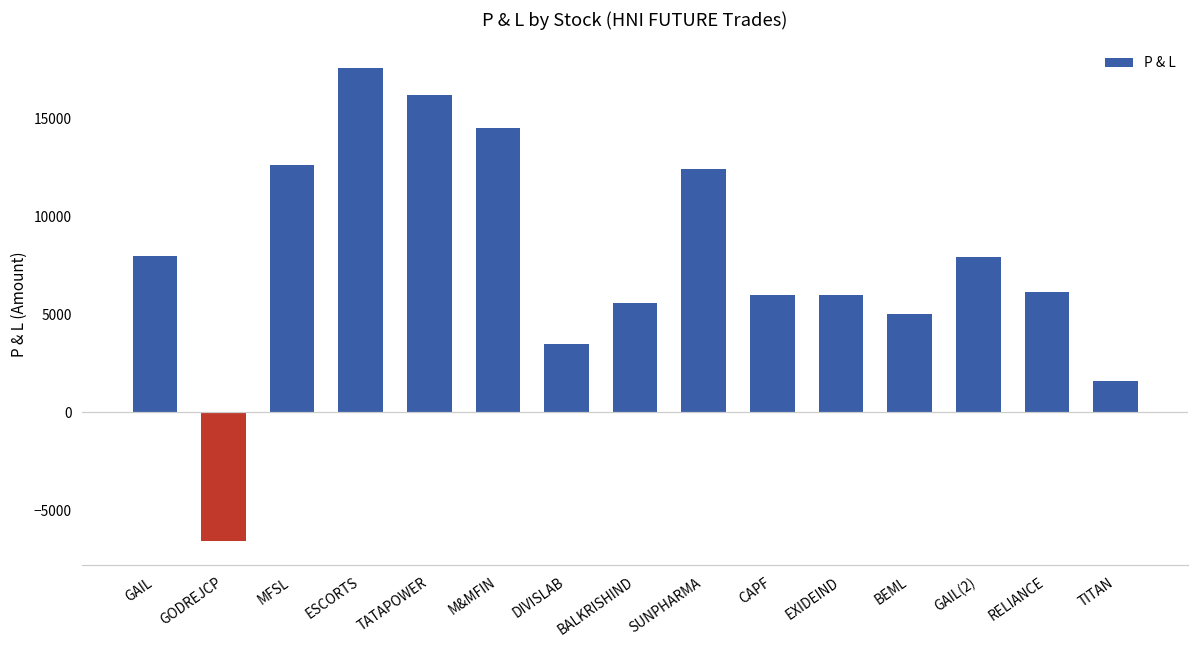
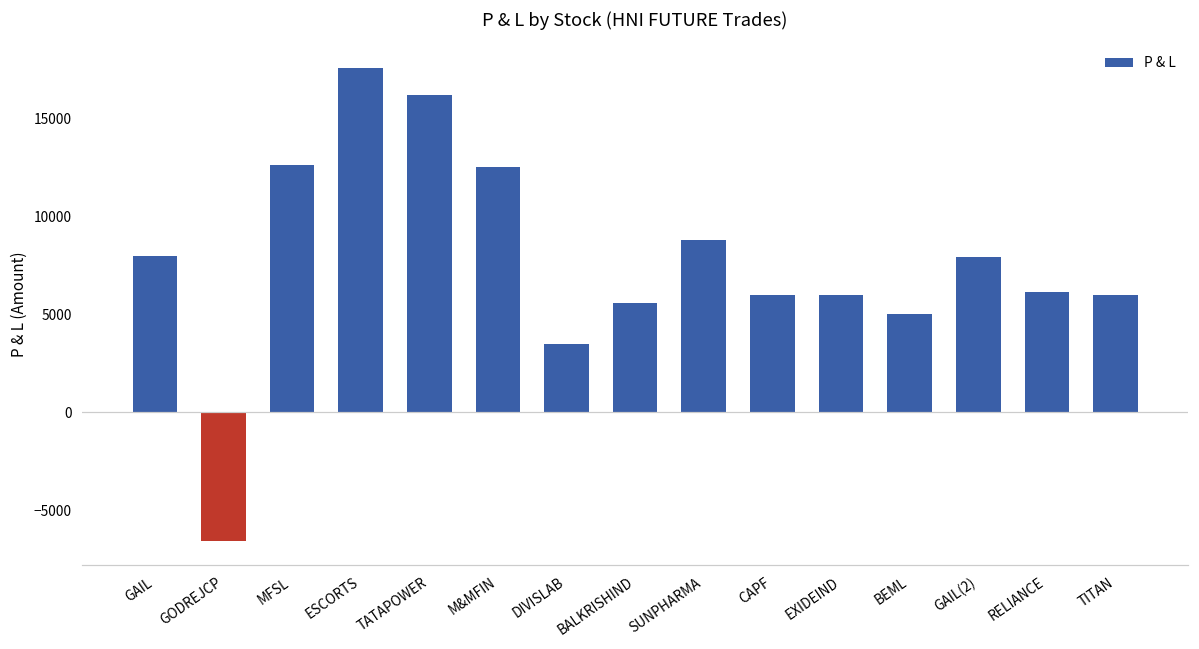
M&MFIN: 14500 -> 12500
SUNPHARMA: 12400 -> 8800
TITAN: 1600 -> 6000
